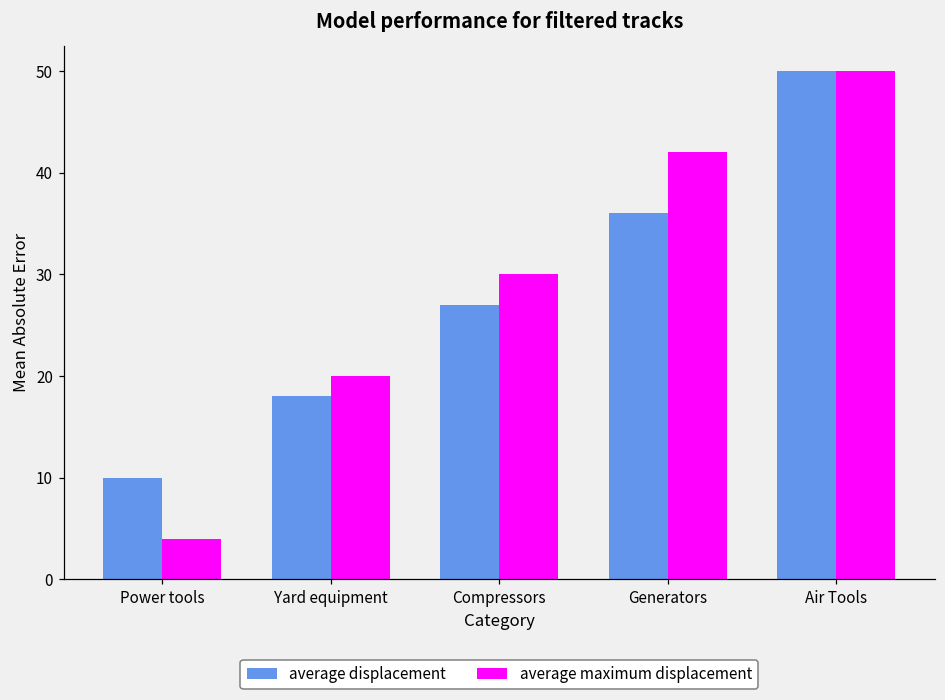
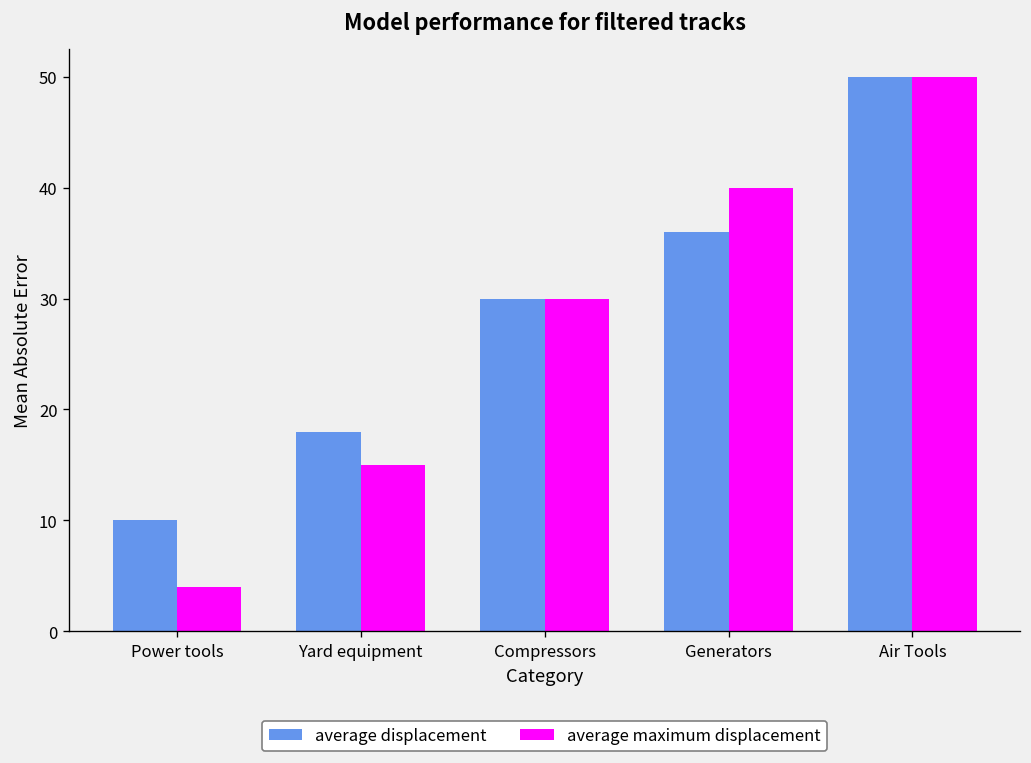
average maximum displacement, Yard equipment: 20 -> 15
average displacement, Compressors: 27 -> 30
average maximum displacement, Generators: 42 -> 40
